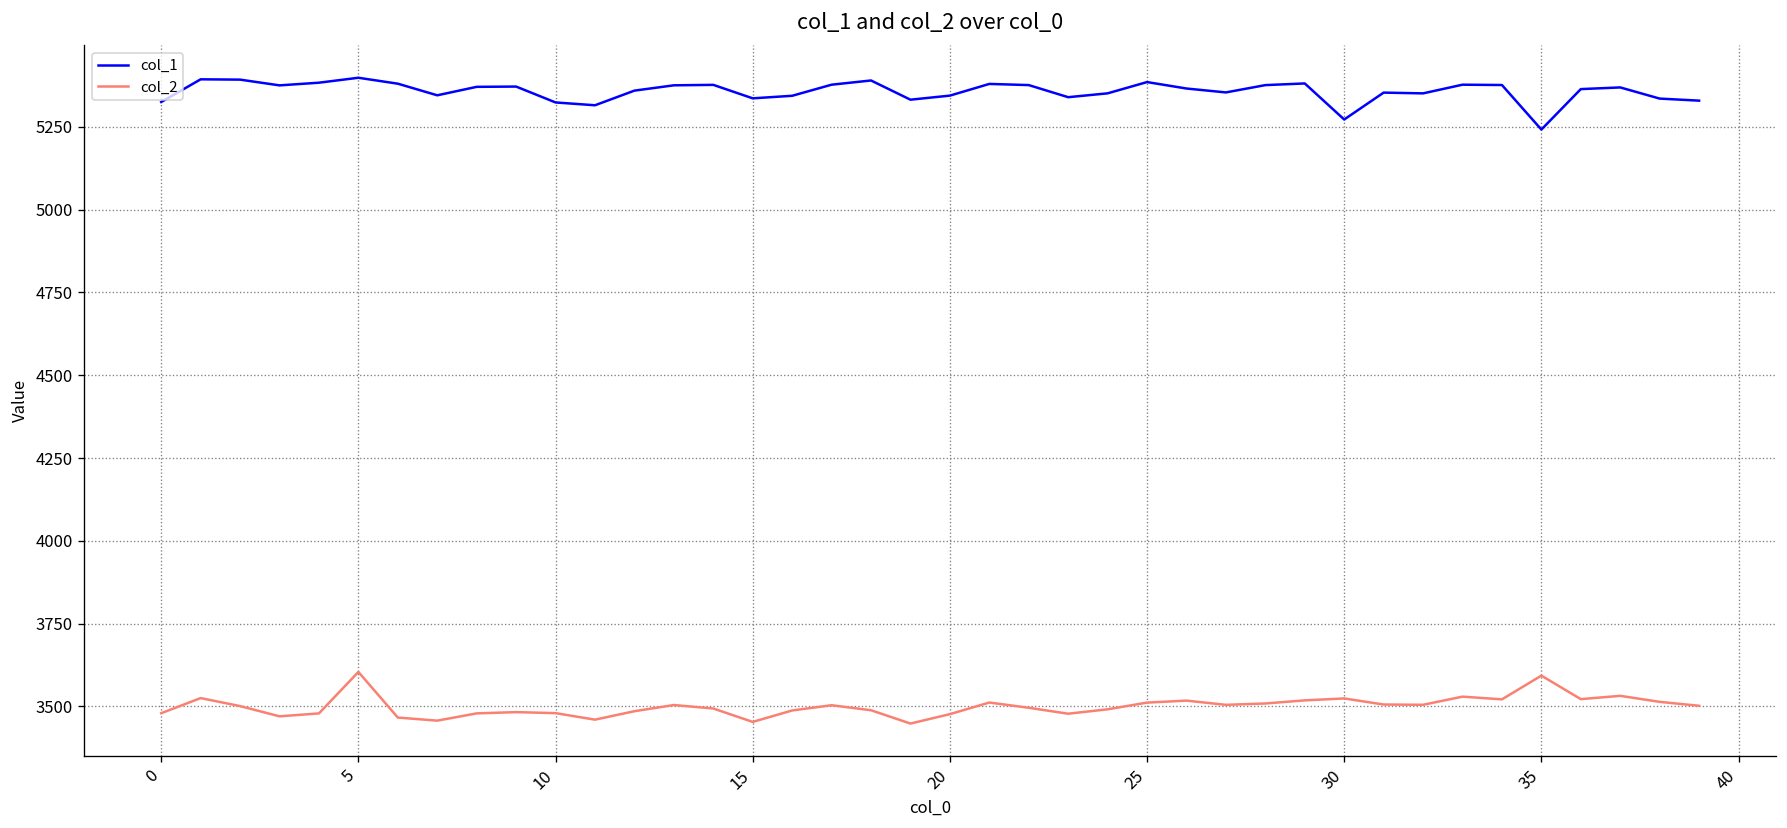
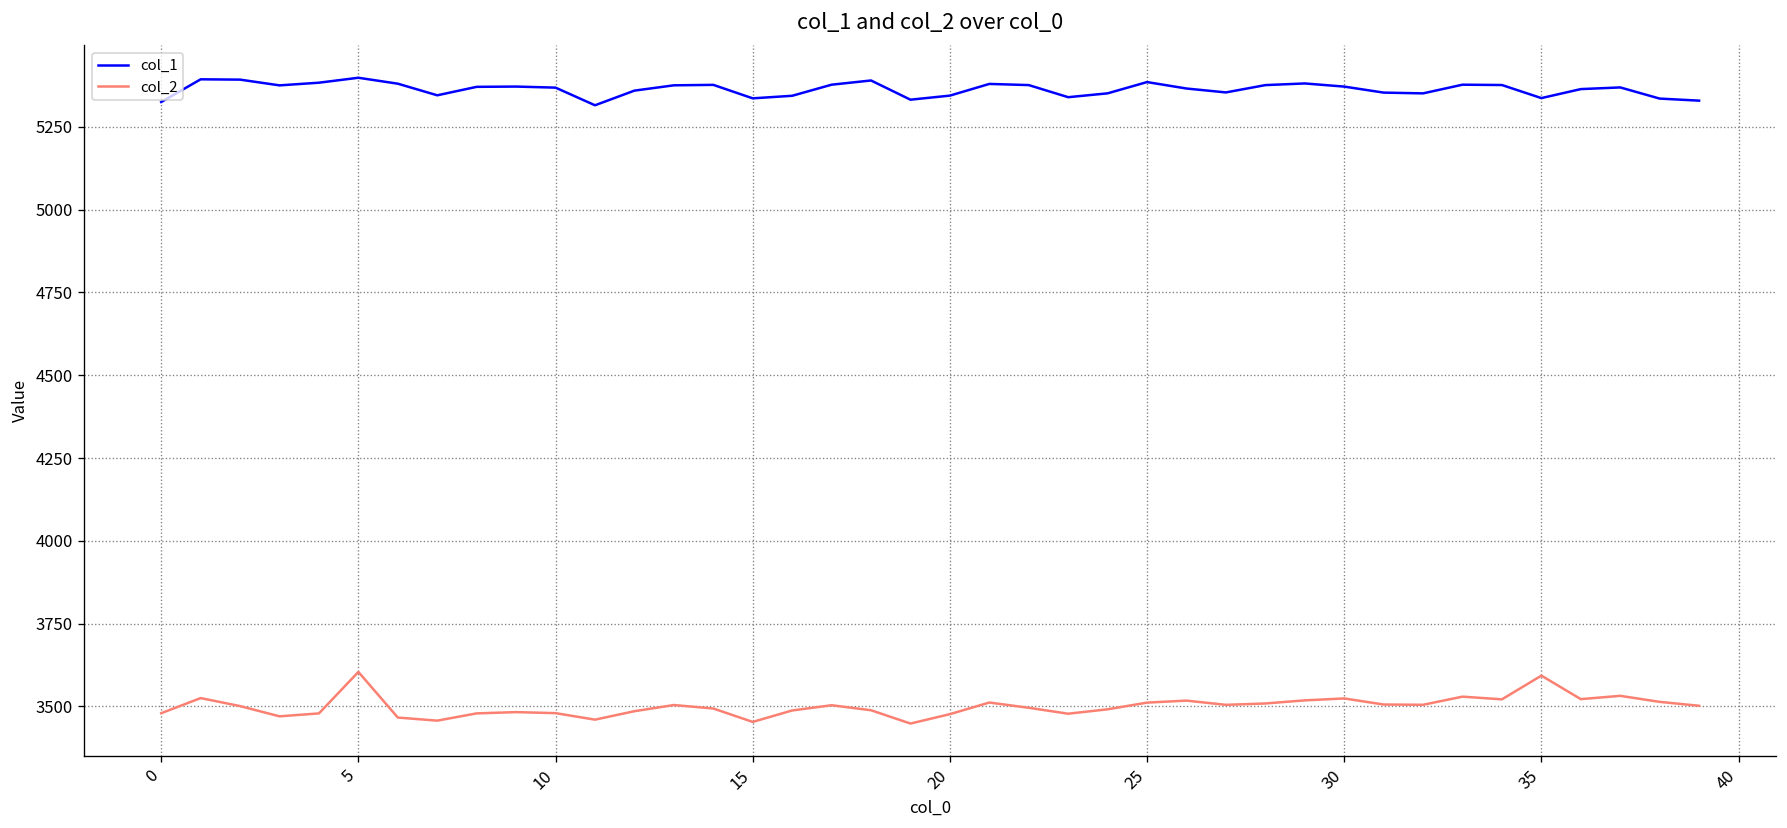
col_1, 10: 5320 -> 5370
col_1, 30: 5270 -> 5370
col_1, 35: 5240 -> 5340
